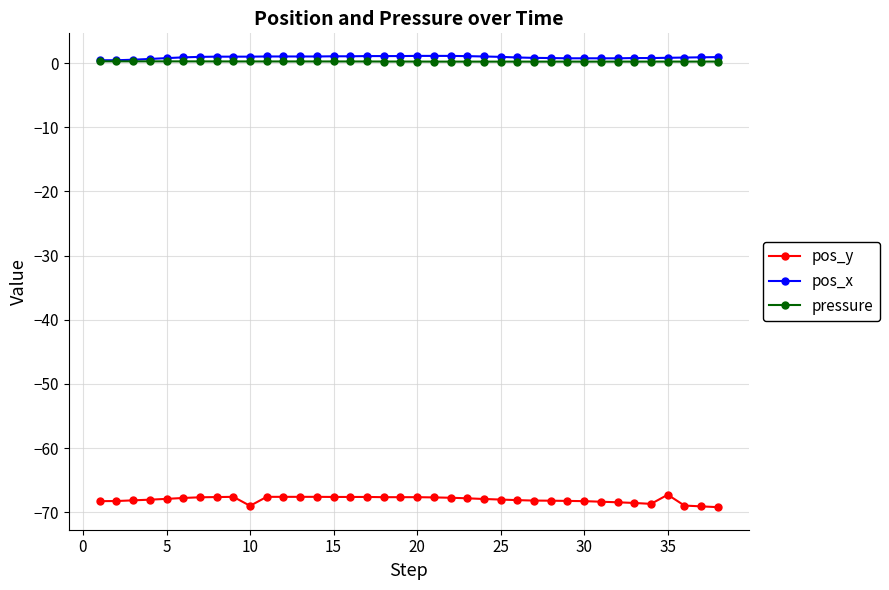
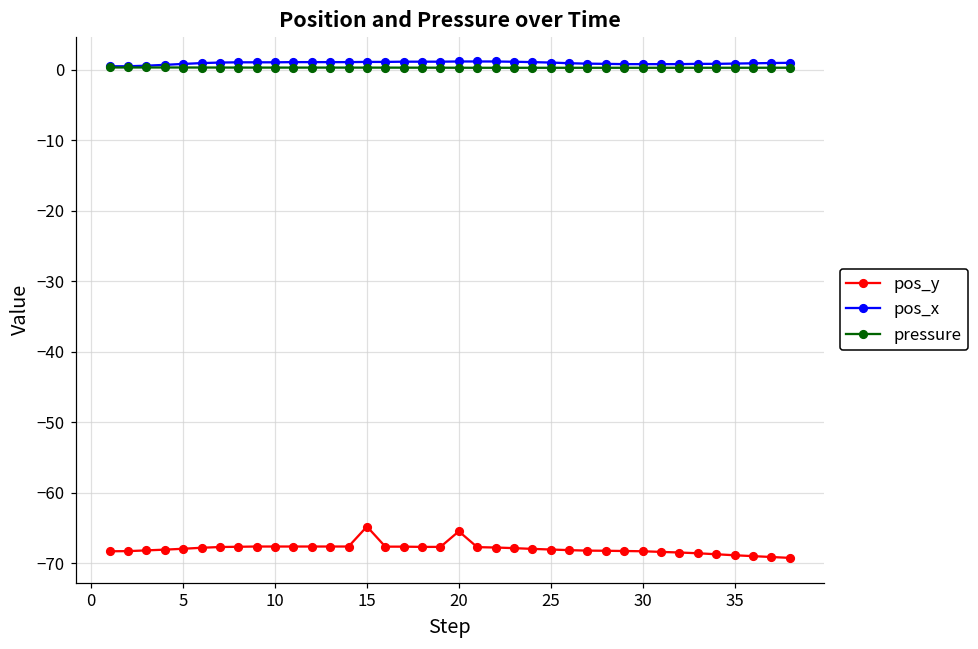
pos_y, 10: -69 -> -68
pos_y, 15: -68 -> -65
pos_y, 20: -68 -> -65
pos_y, 35: -67 -> -69
